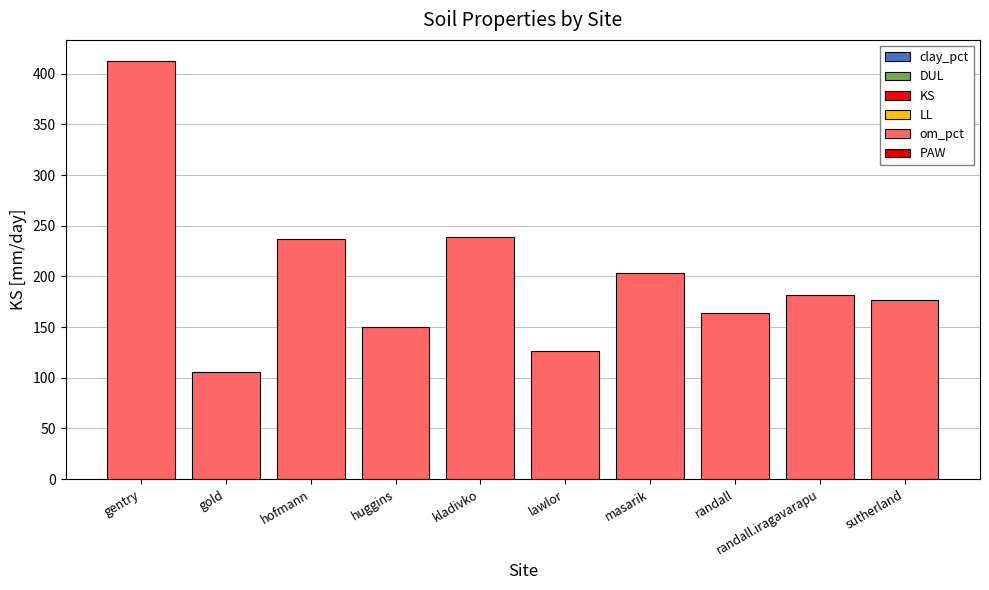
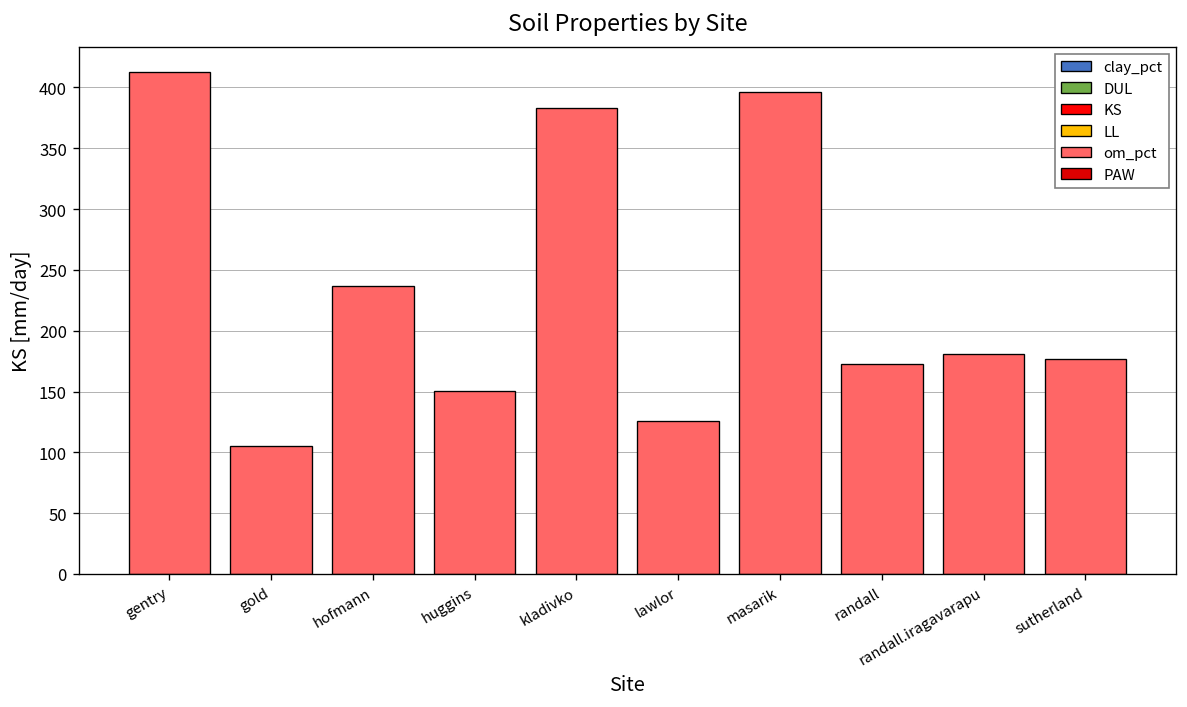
kladivko: 239 -> 383
masarik: 203 -> 396
randall: 164 -> 173
